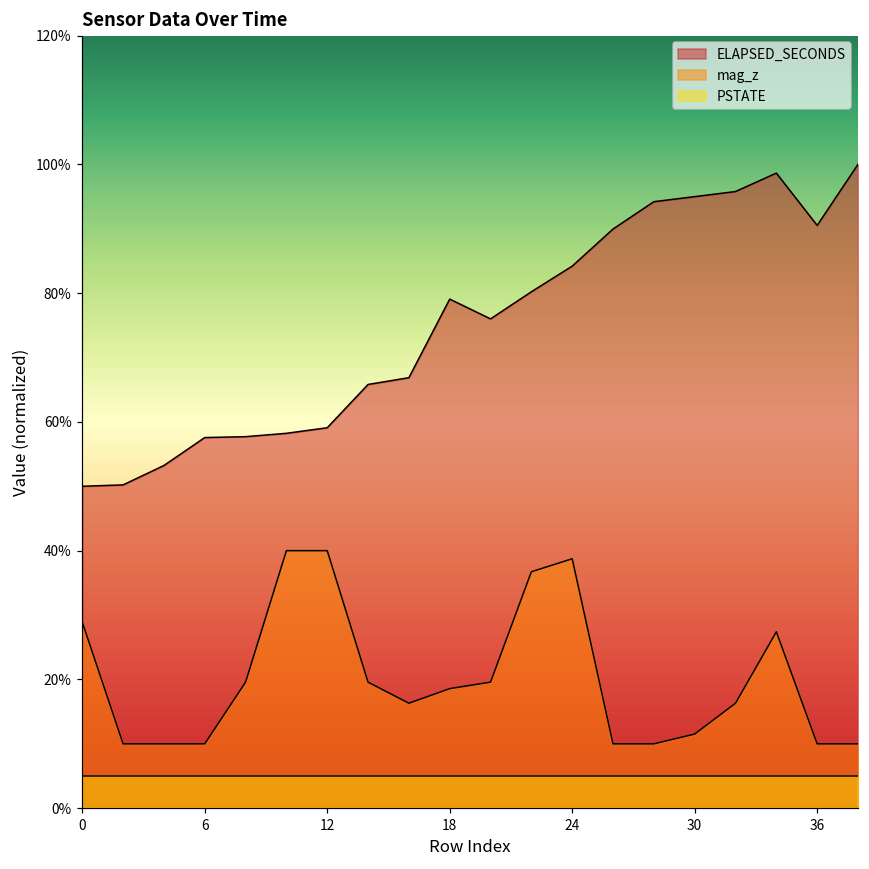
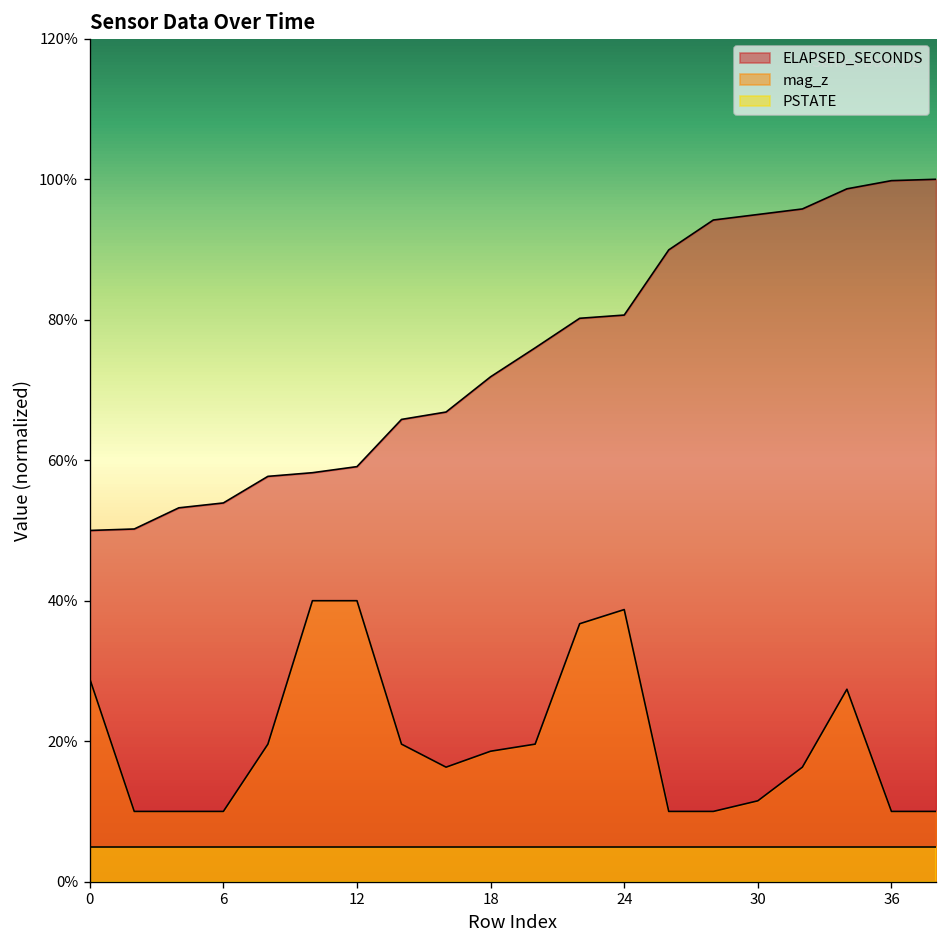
ELAPSED_SECONDS, 6: 58% -> 54%
ELAPSED_SECONDS, 18: 79% -> 72%
ELAPSED_SECONDS, 24: 84% -> 81%
ELAPSED_SECONDS, 36: 91% -> 100%
